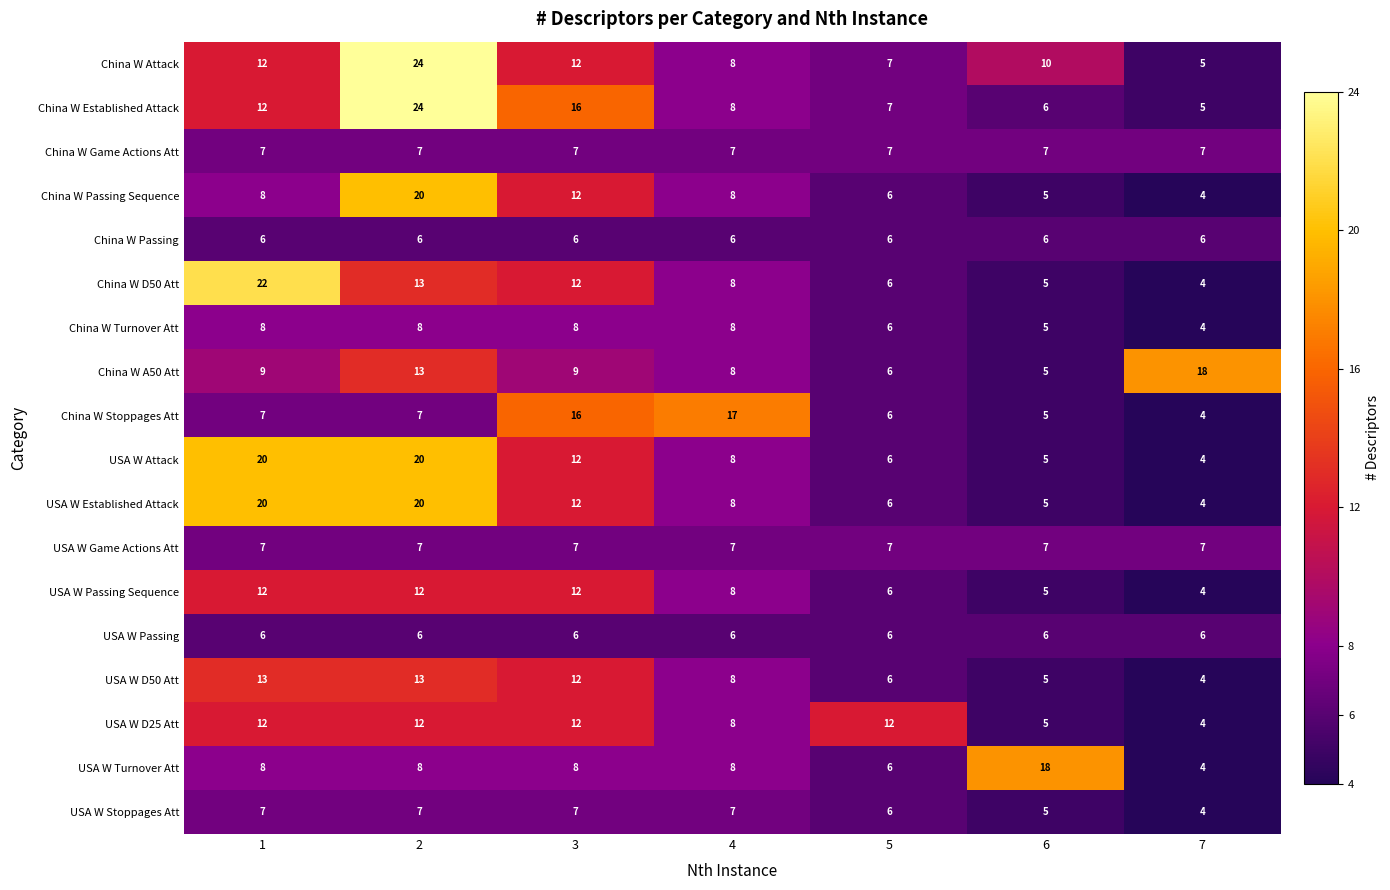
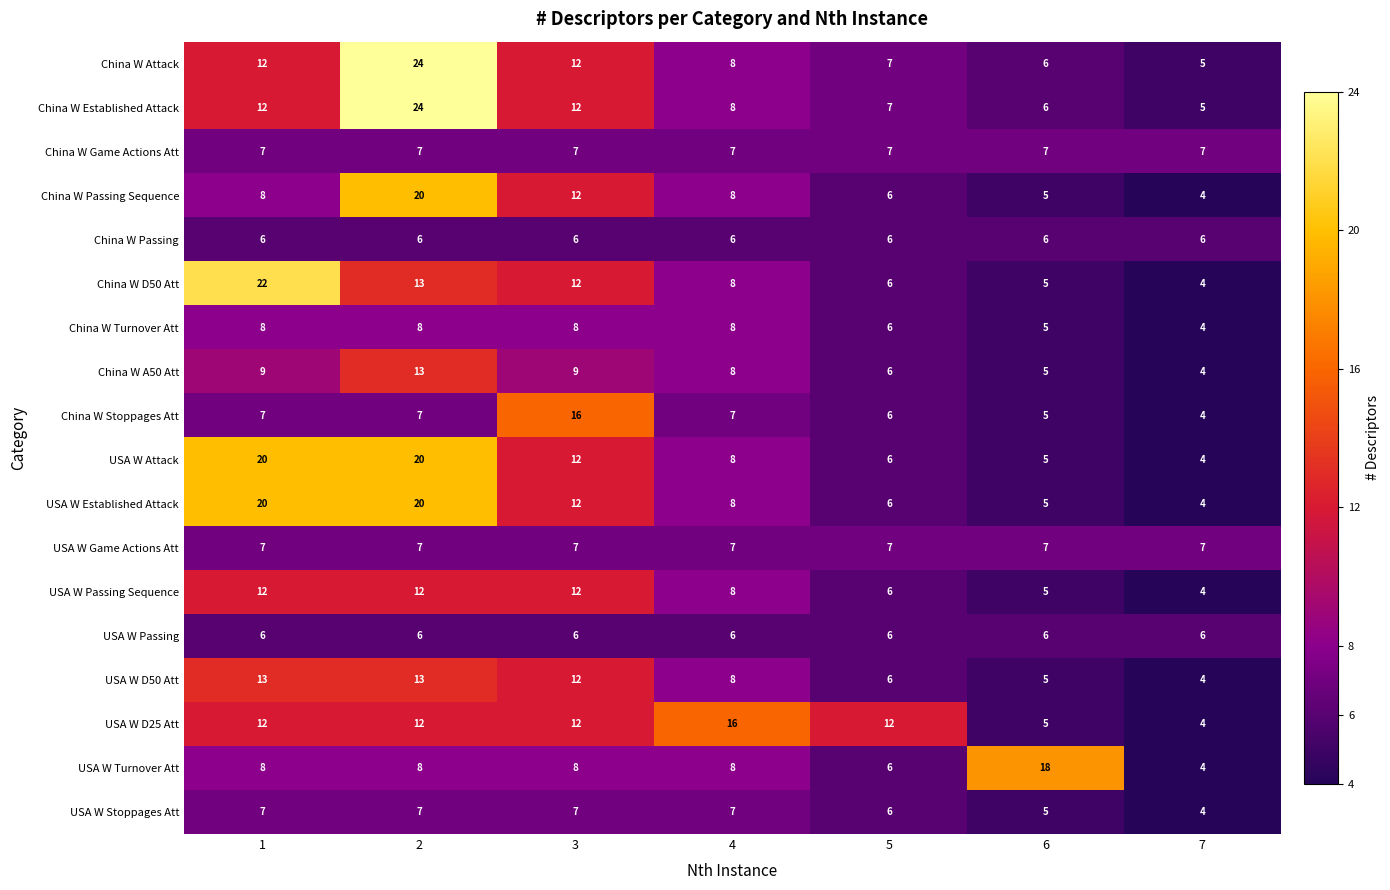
China W Attack, 6: 10 -> 6
China W Established Attack, 3: 16 -> 12
China W A50 Att, 7: 18 -> 4
China W Stoppages Att, 4: 17 -> 7
USA W D25 Att, 4: 8 -> 16
